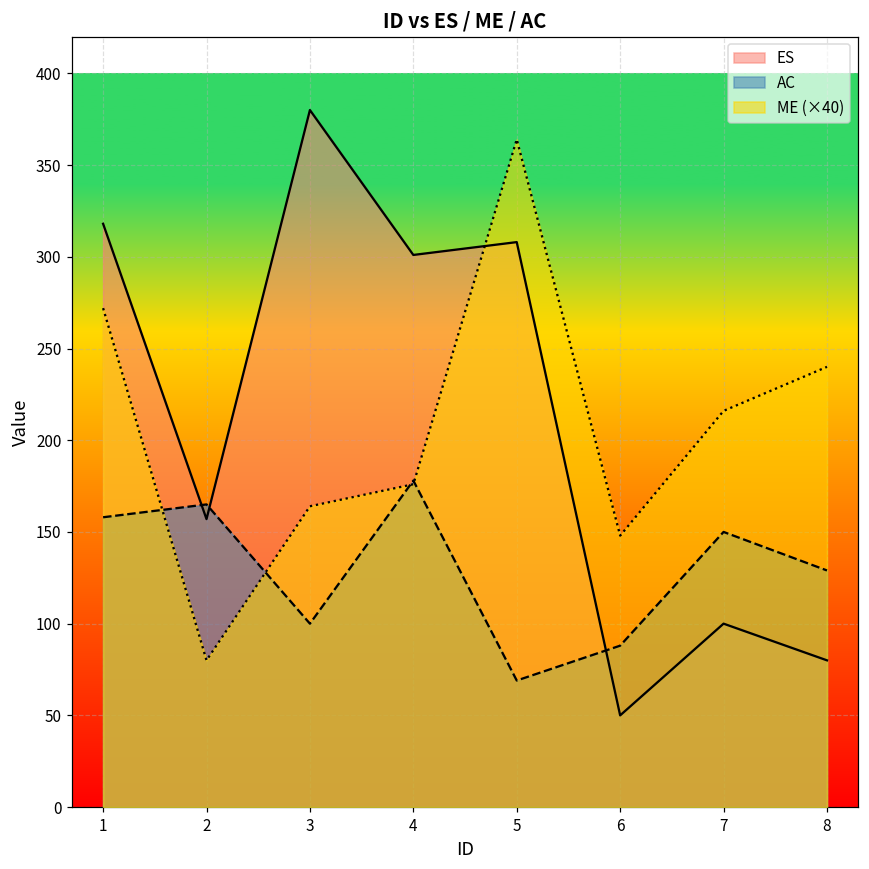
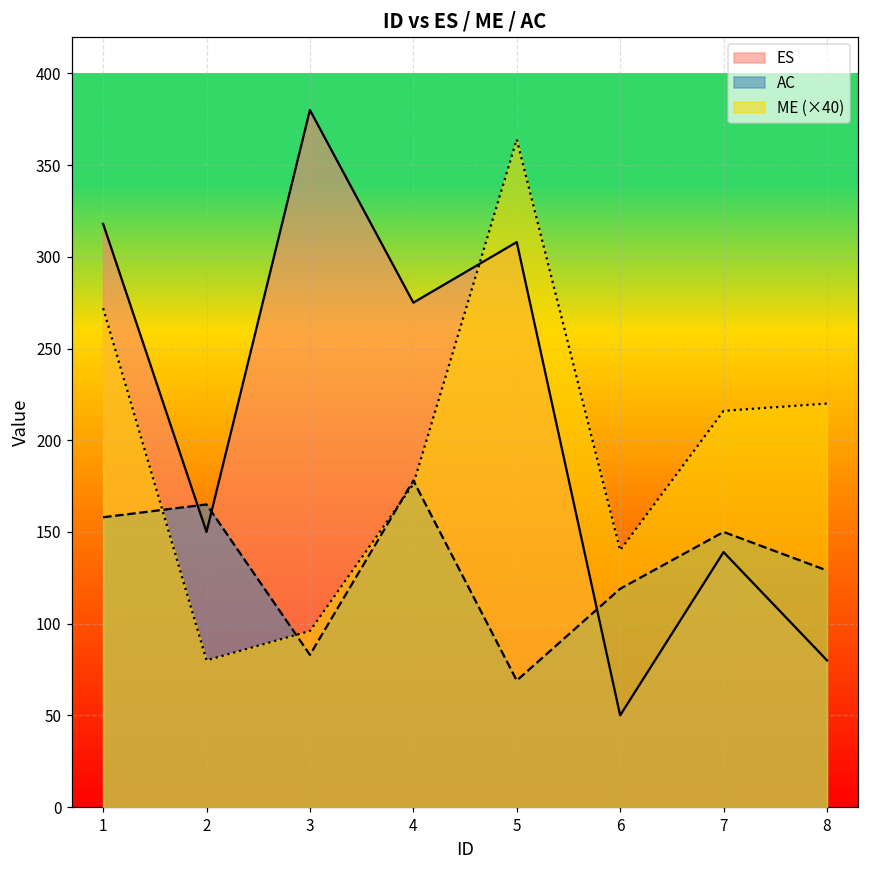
ES, 2: 157 -> 150
AC, 3: 100 -> 83
ME (×40), 3: 164 -> 96
ES, 4: 301 -> 275
AC, 6: 88 -> 119
ME (×40), 6: 148 -> 140
ES, 7: 100 -> 139
ME (×40), 8: 240 -> 220
